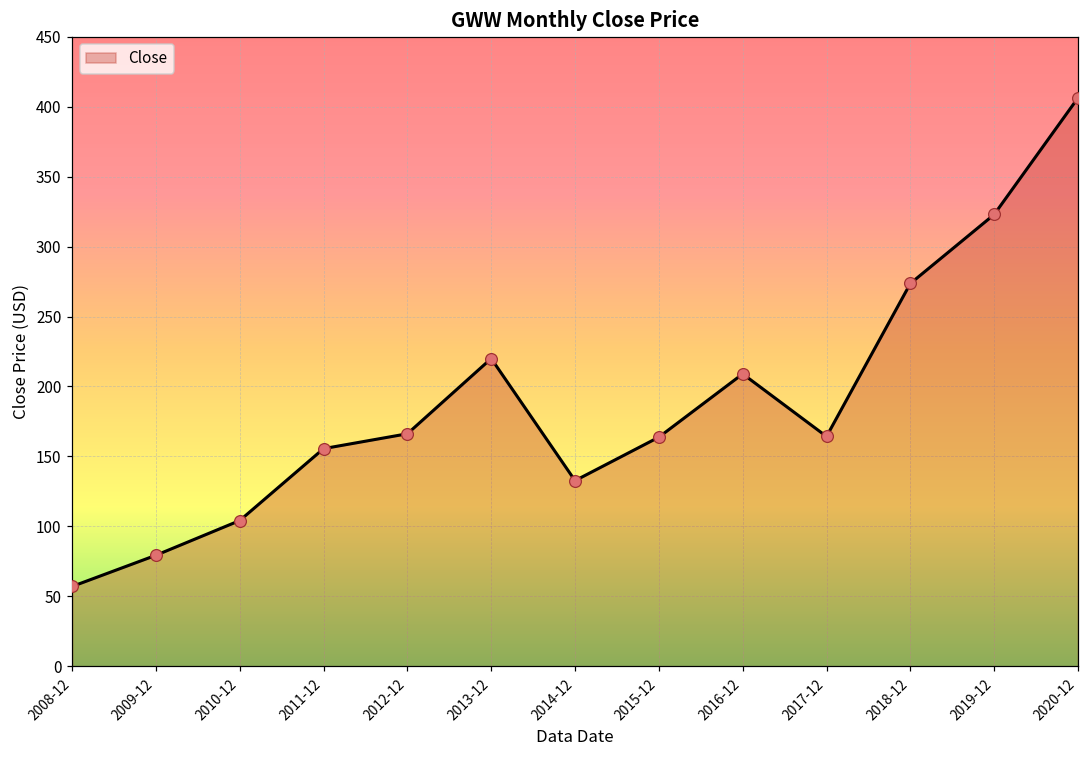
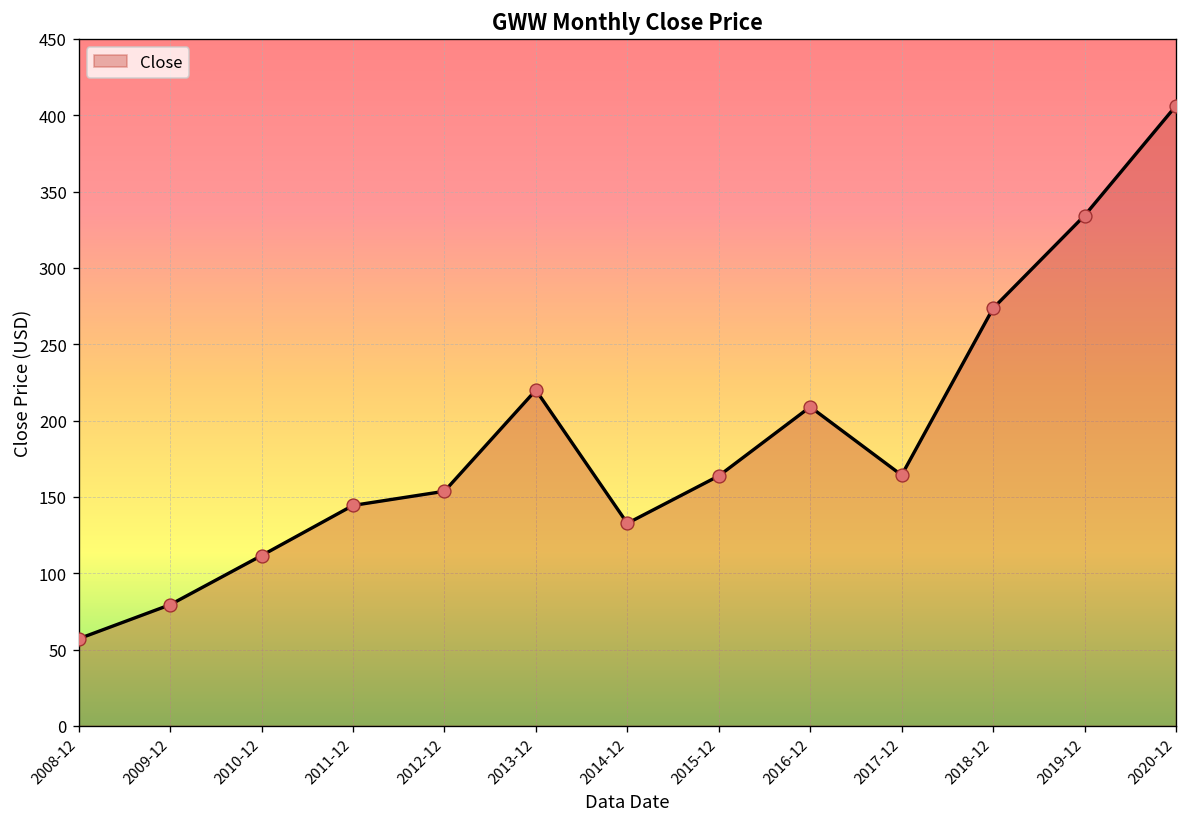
2010-12: 104 -> 112
2011-12: 156 -> 144
2012-12: 166 -> 154
2019-12: 323 -> 334
